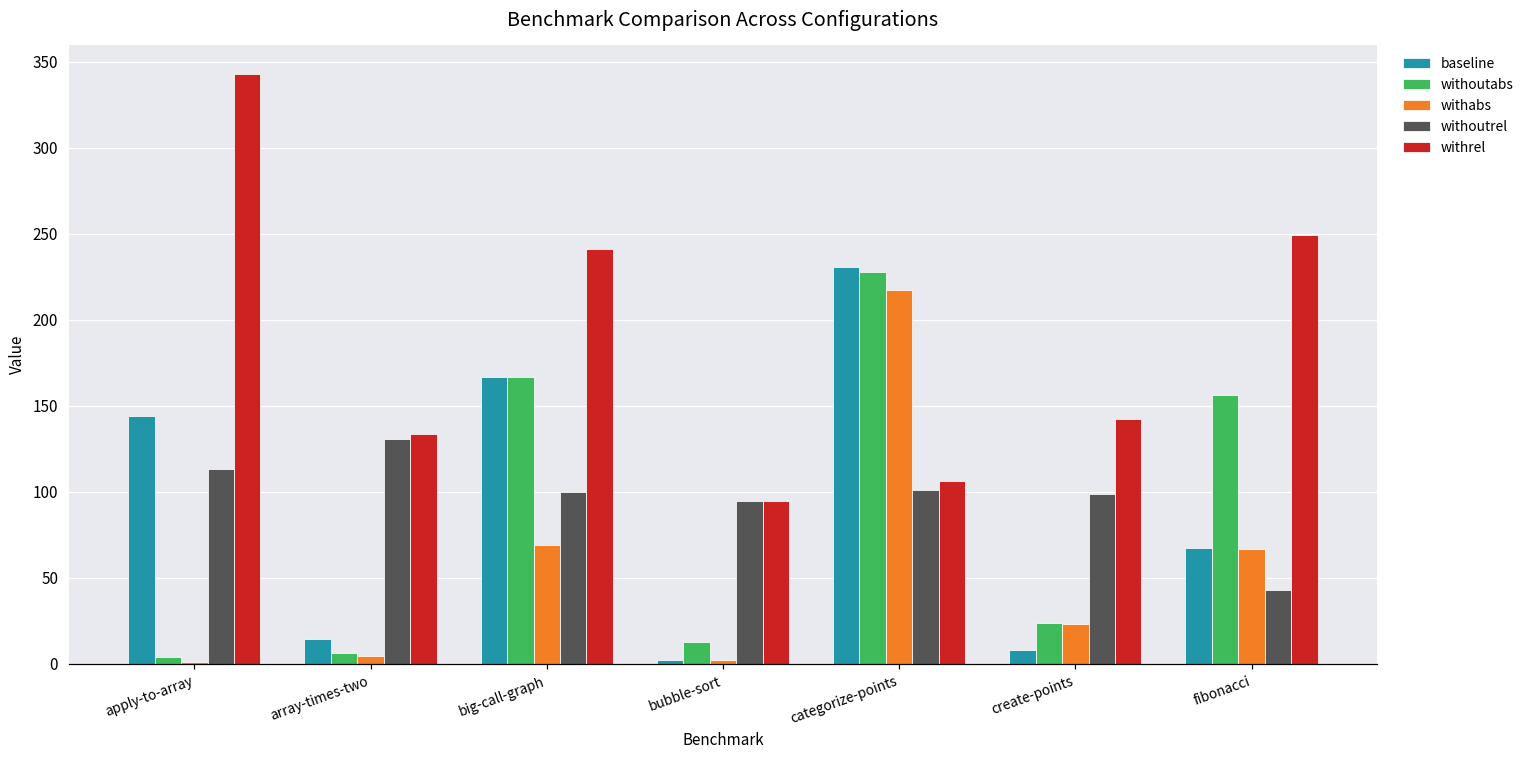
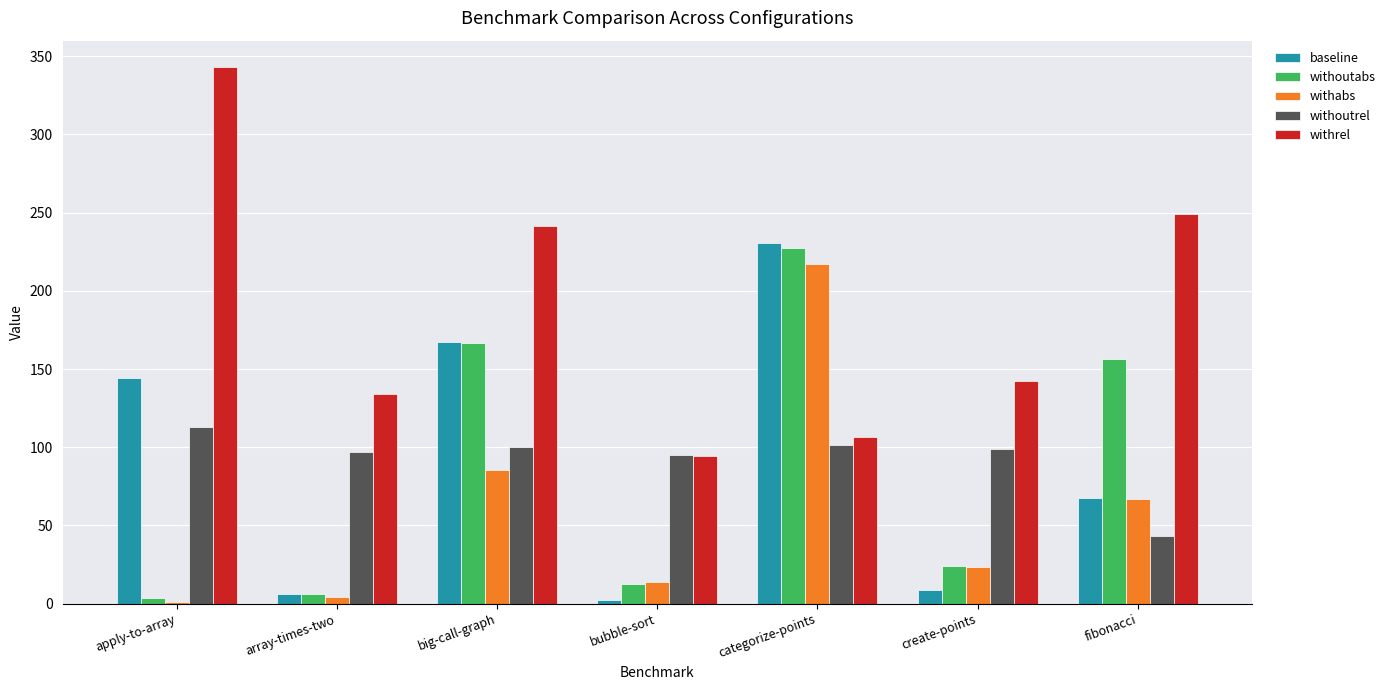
baseline, array-times-two: 15 -> 6
withoutrel, array-times-two: 131 -> 97
withabs, big-call-graph: 69 -> 86
withabs, bubble-sort: 2 -> 14
